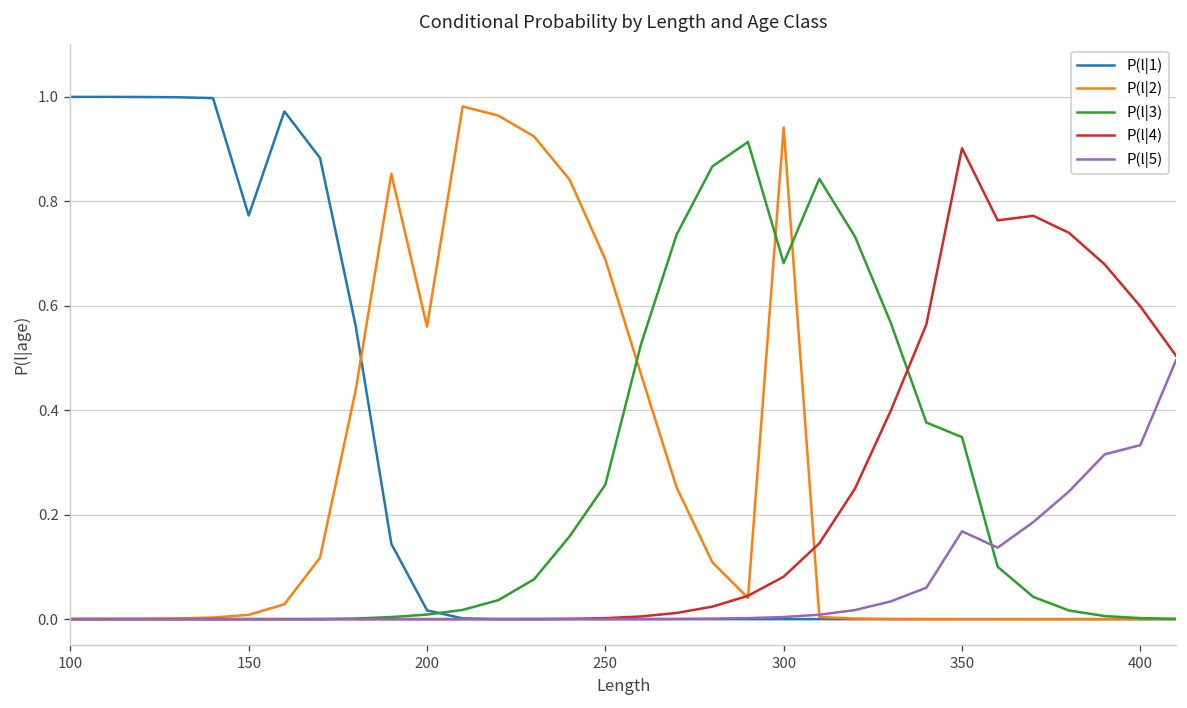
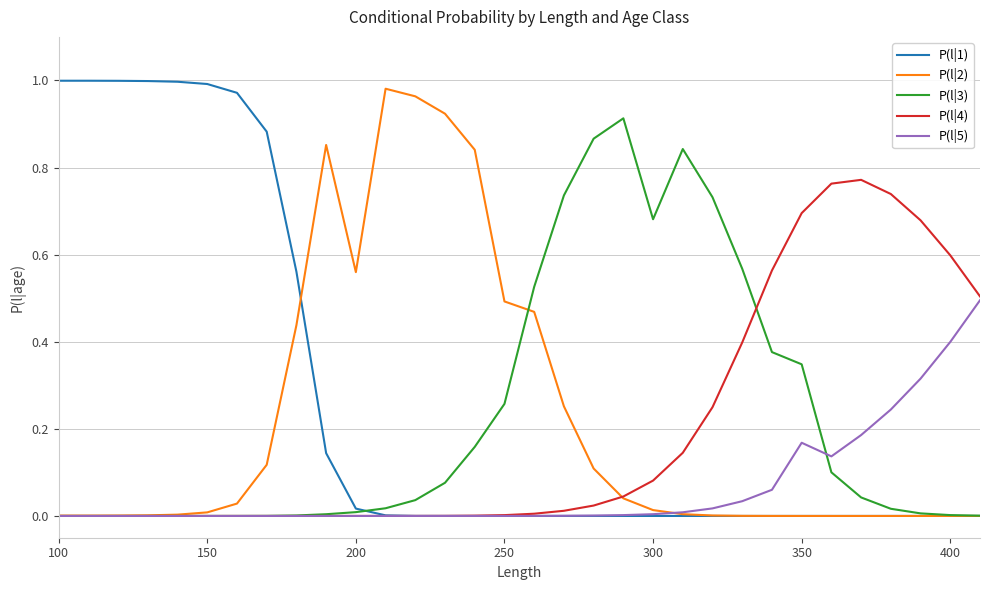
P(l|1), 150: 0.77 -> 0.99
P(l|2), 250: 0.69 -> 0.49
P(l|2), 300: 0.94 -> 0.01
P(l|4), 350: 0.90 -> 0.70
P(l|5), 400: 0.33 -> 0.40
